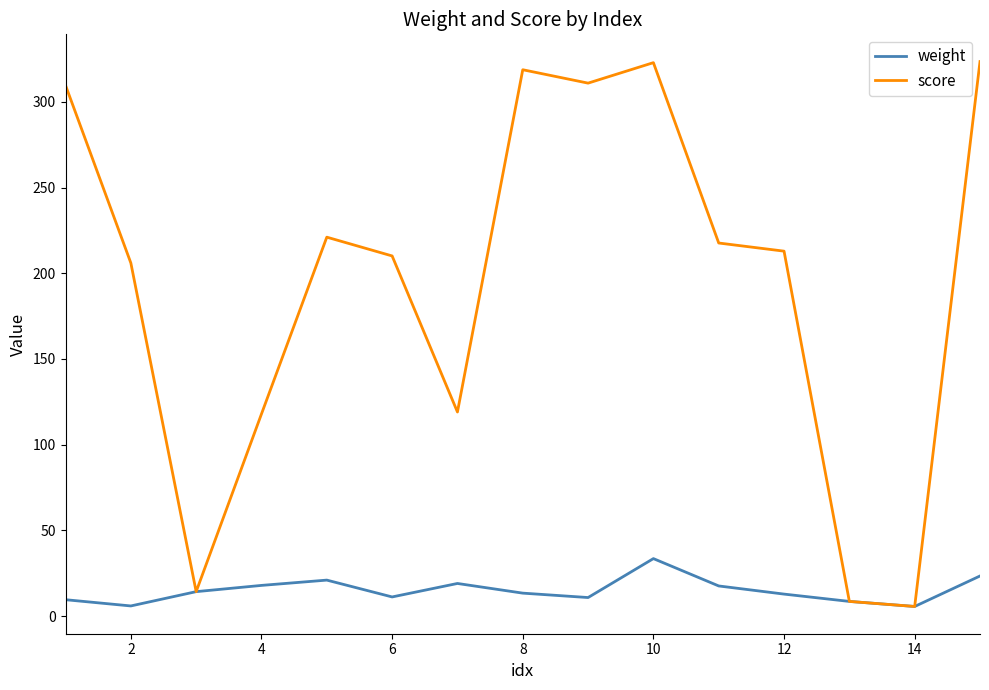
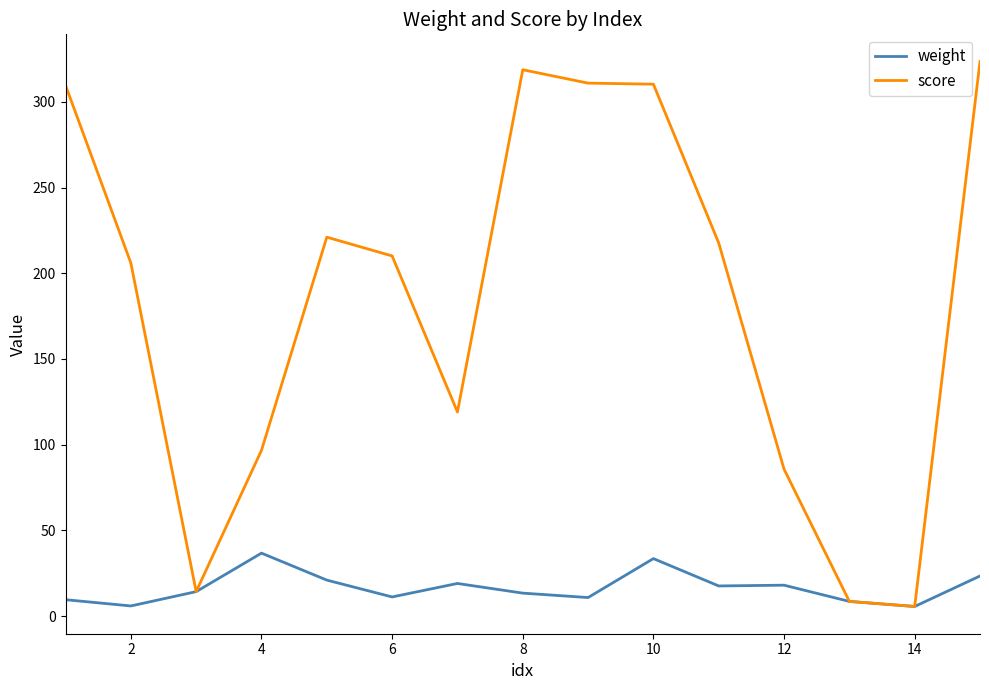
weight, 4: 18 -> 37
score, 4: 118 -> 97
score, 10: 323 -> 310
weight, 12: 13 -> 18
score, 12: 213 -> 86
